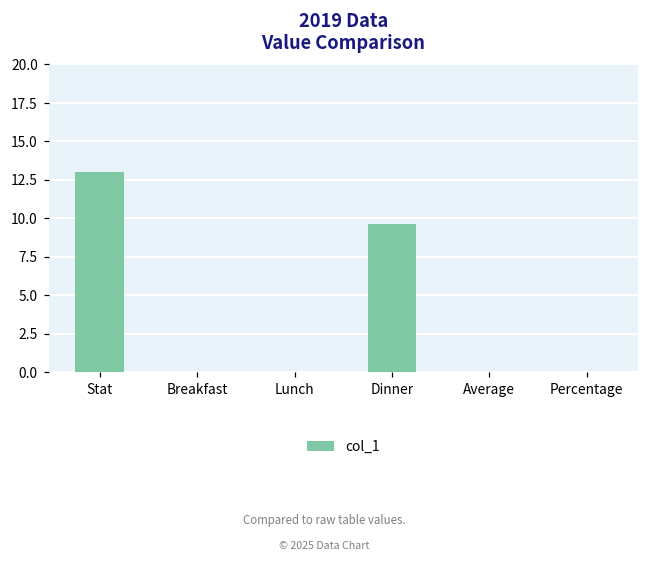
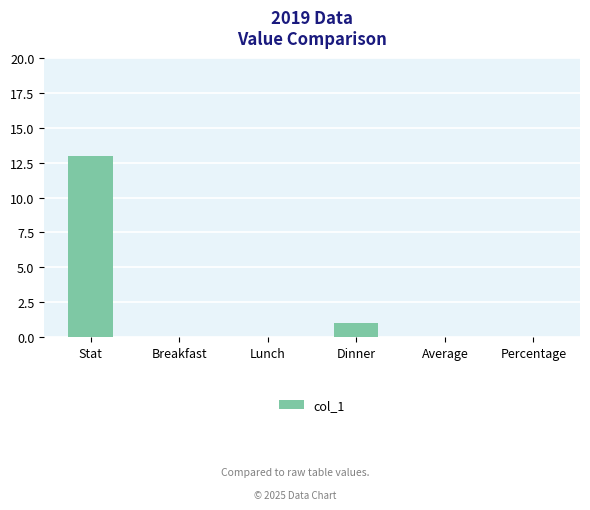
Dinner: 9.6 -> 1.0
